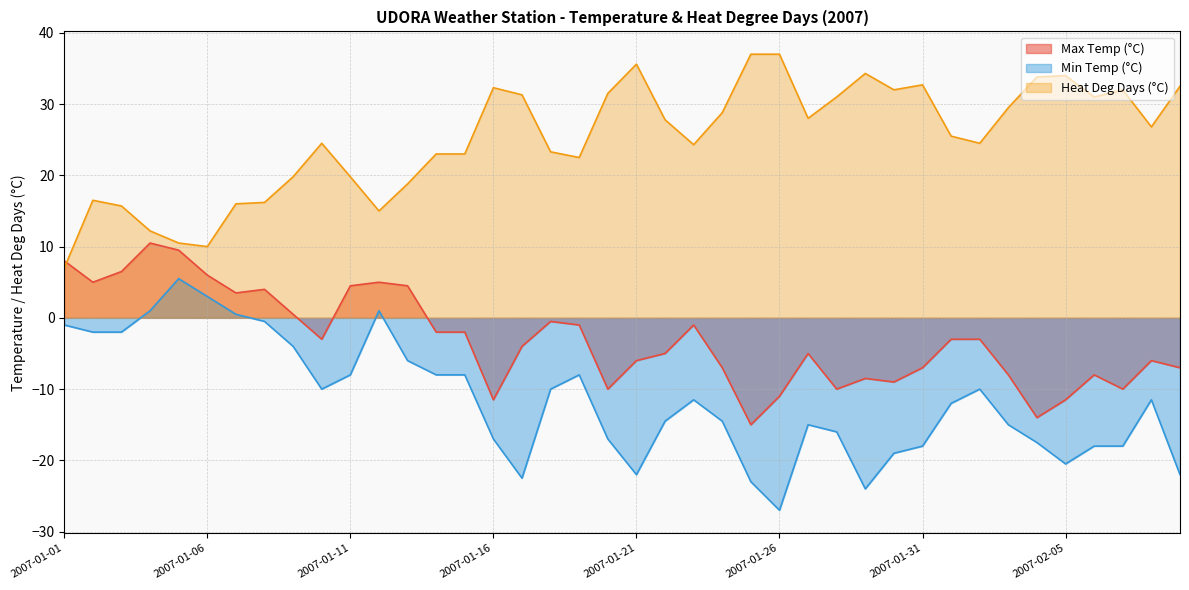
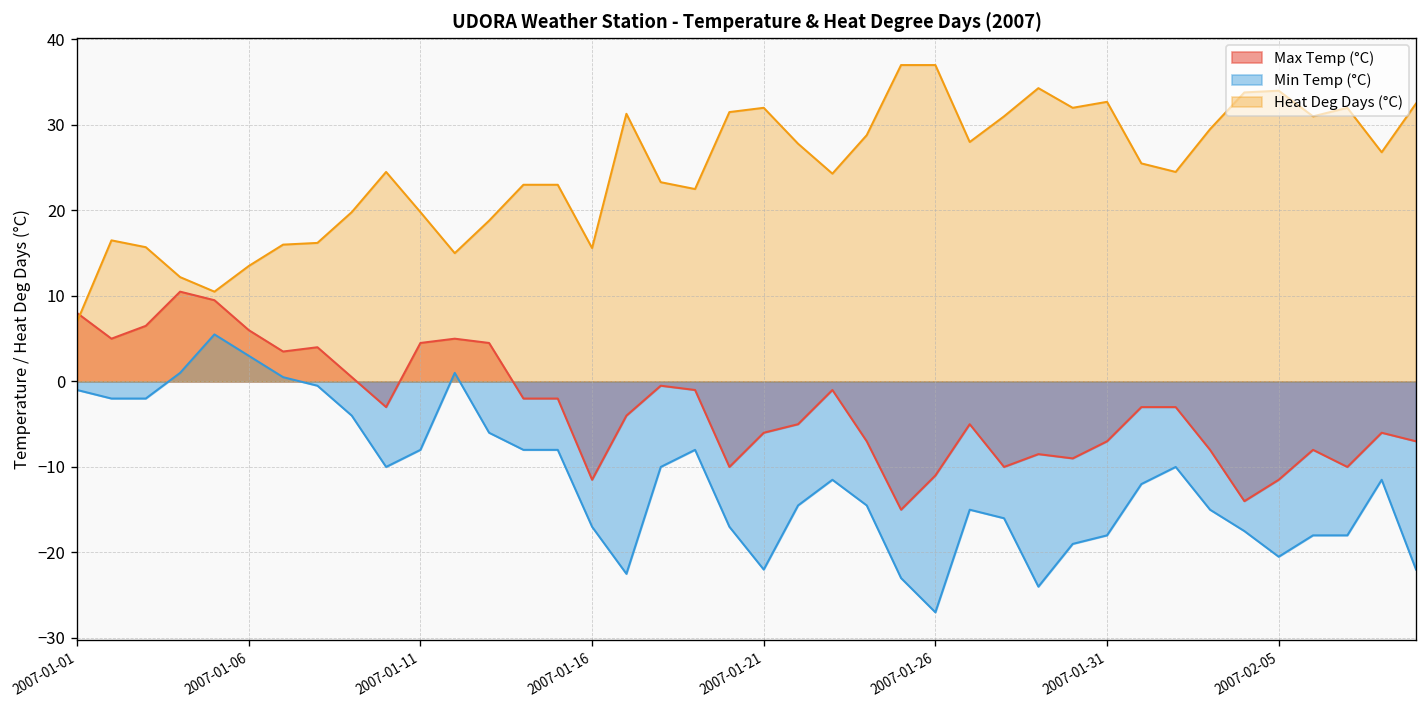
Heat Deg Days (°C), 2007-01-06: 10 -> 14
Heat Deg Days (°C), 2007-01-16: 32 -> 16
Heat Deg Days (°C), 2007-01-21: 36 -> 32
